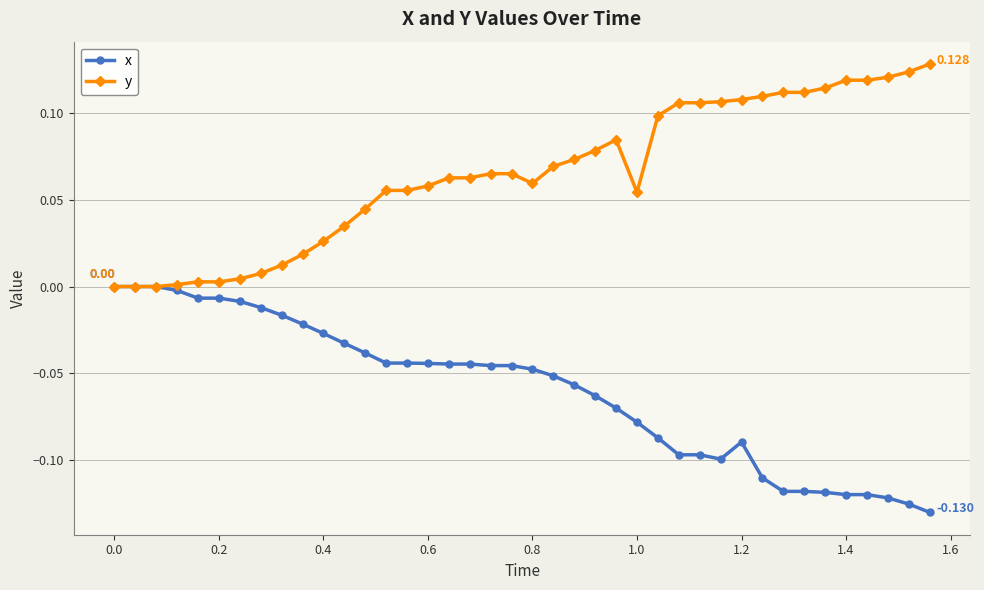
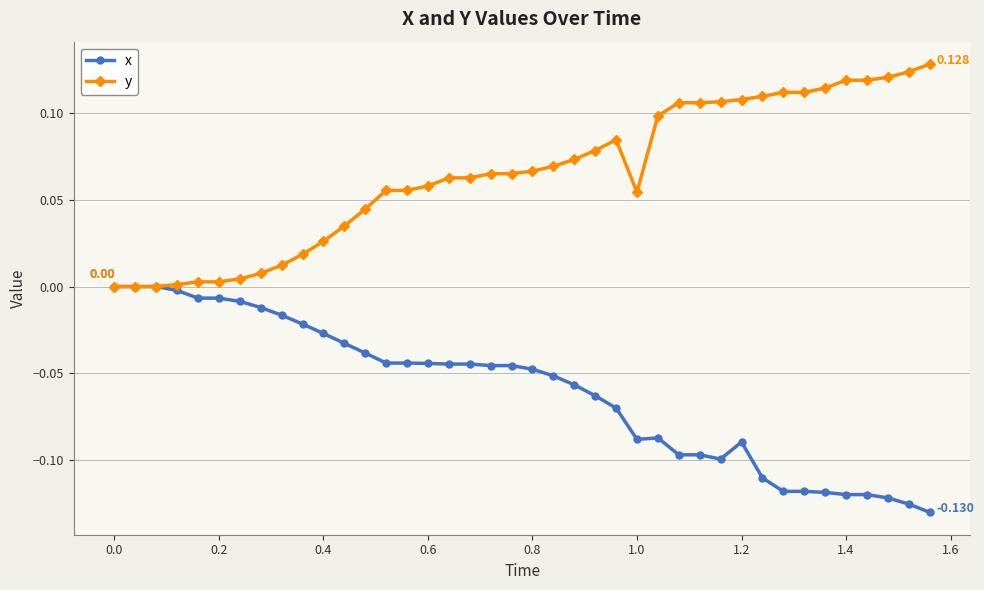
y, 0.8: 0.060 -> 0.067
x, 1.0: -0.078 -> -0.088
